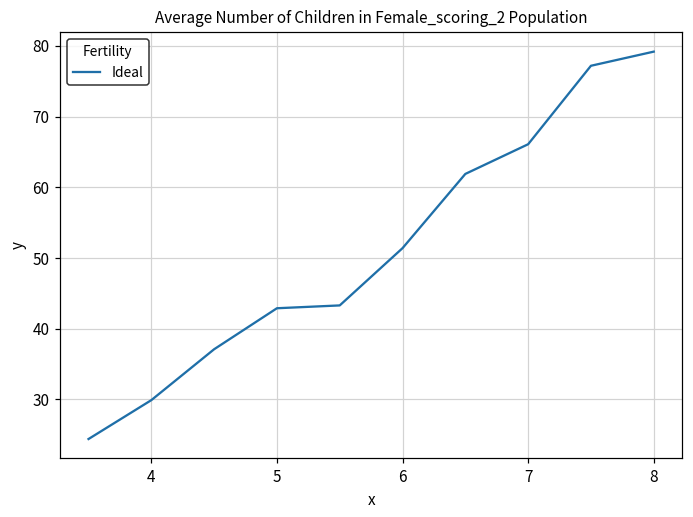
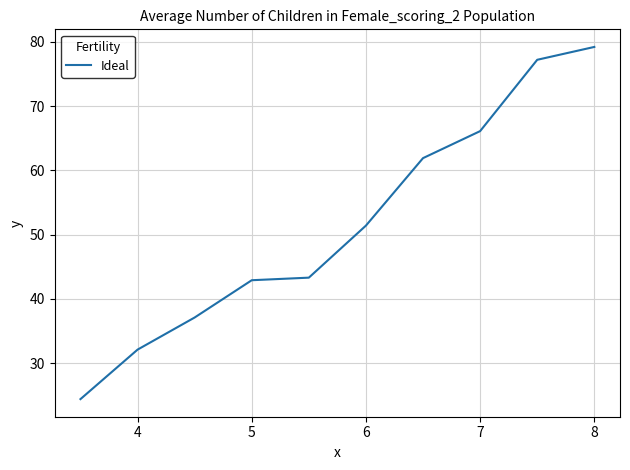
4: 30 -> 32
